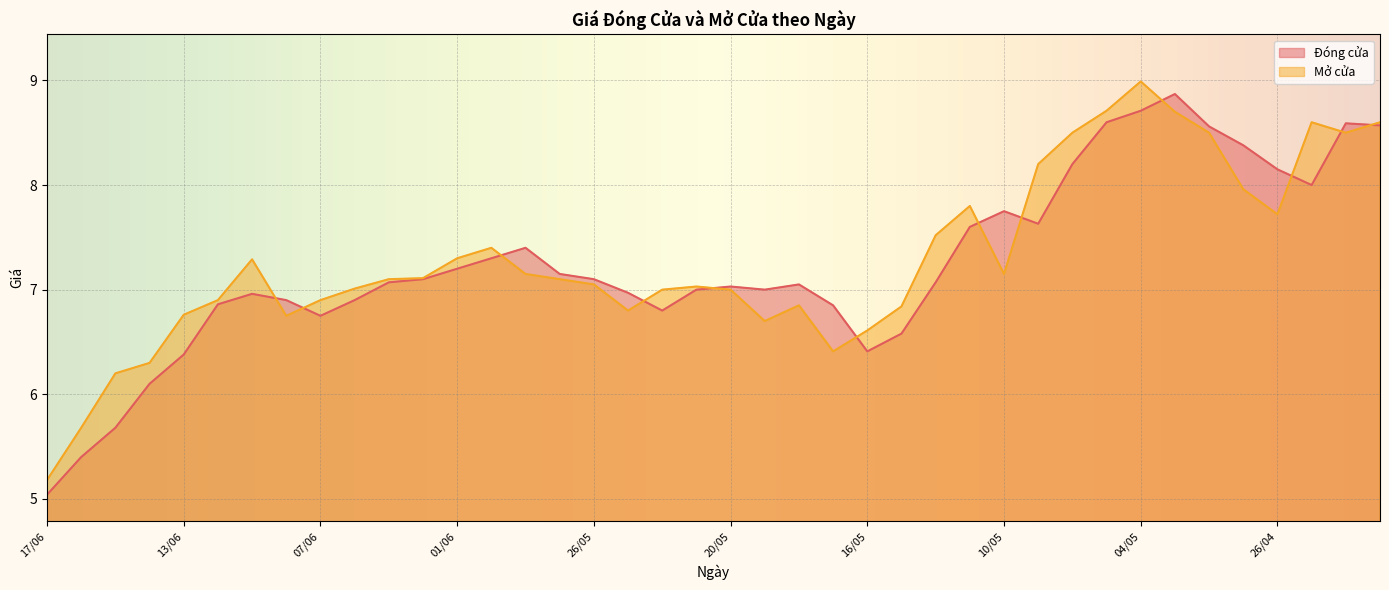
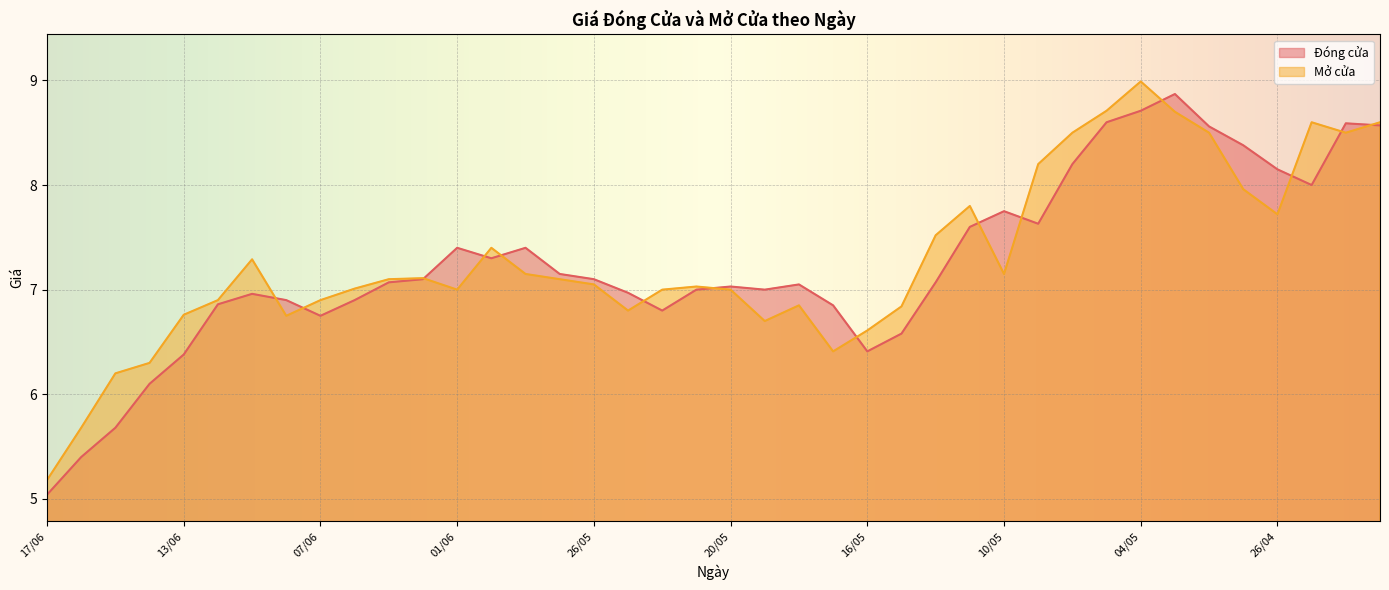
Đóng cửa, 01/06: 7.2 -> 7.4
Mở cửa, 01/06: 7.3 -> 7.0
